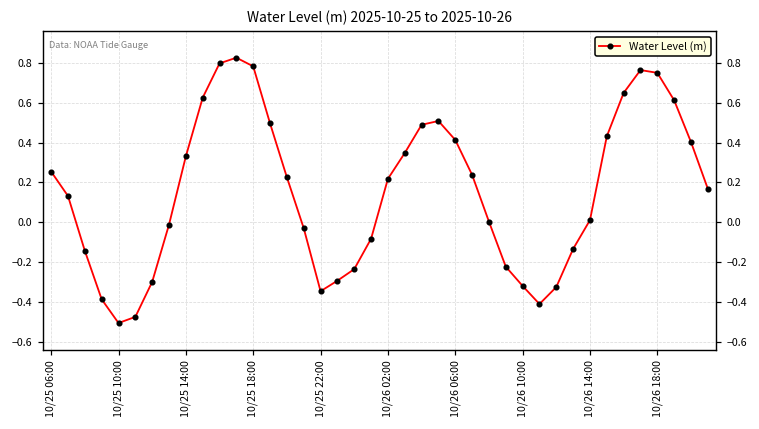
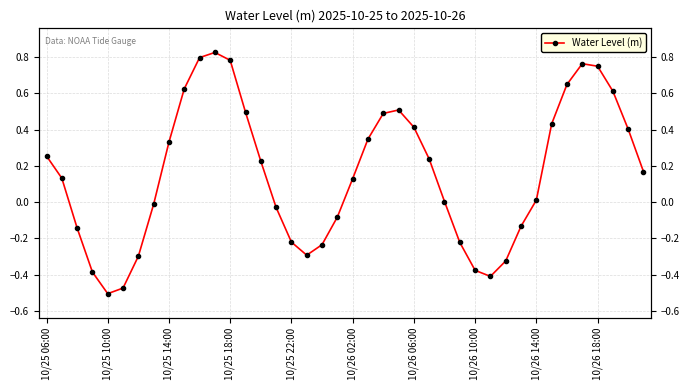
10/25 22:00: -0.35 -> -0.22
10/26 02:00: 0.22 -> 0.13
10/26 10:00: -0.32 -> -0.38
